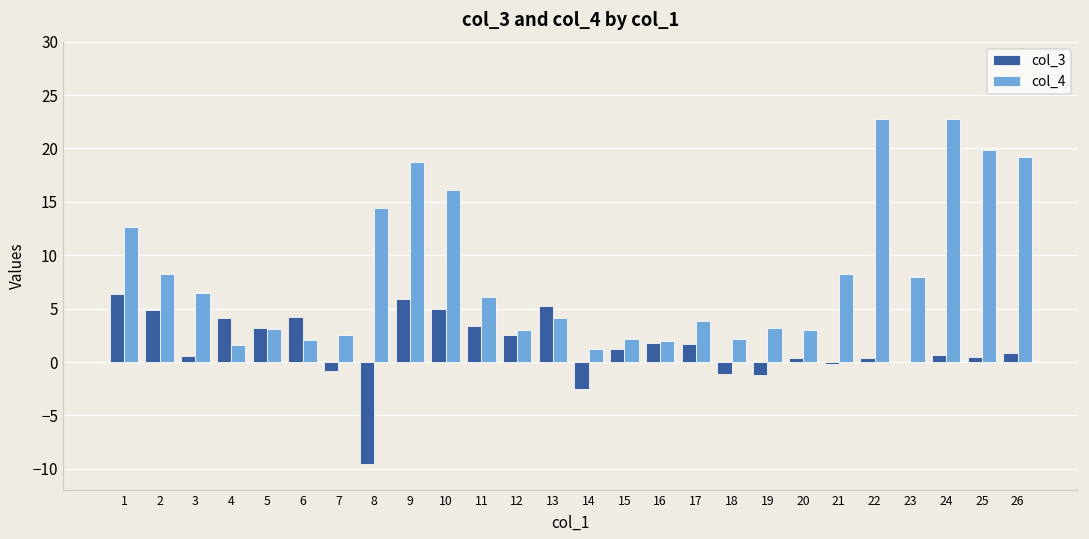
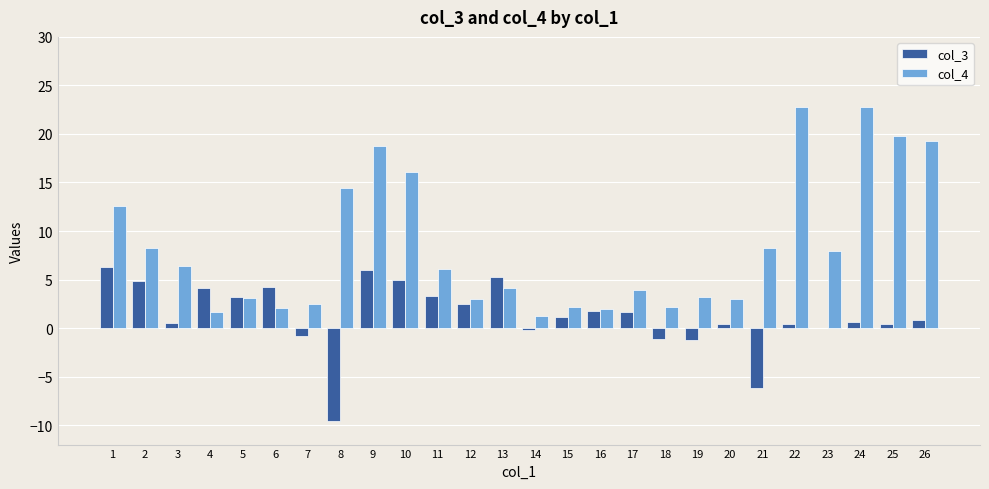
col_3, 14: -2 -> 0
col_3, 21: 0 -> -6
